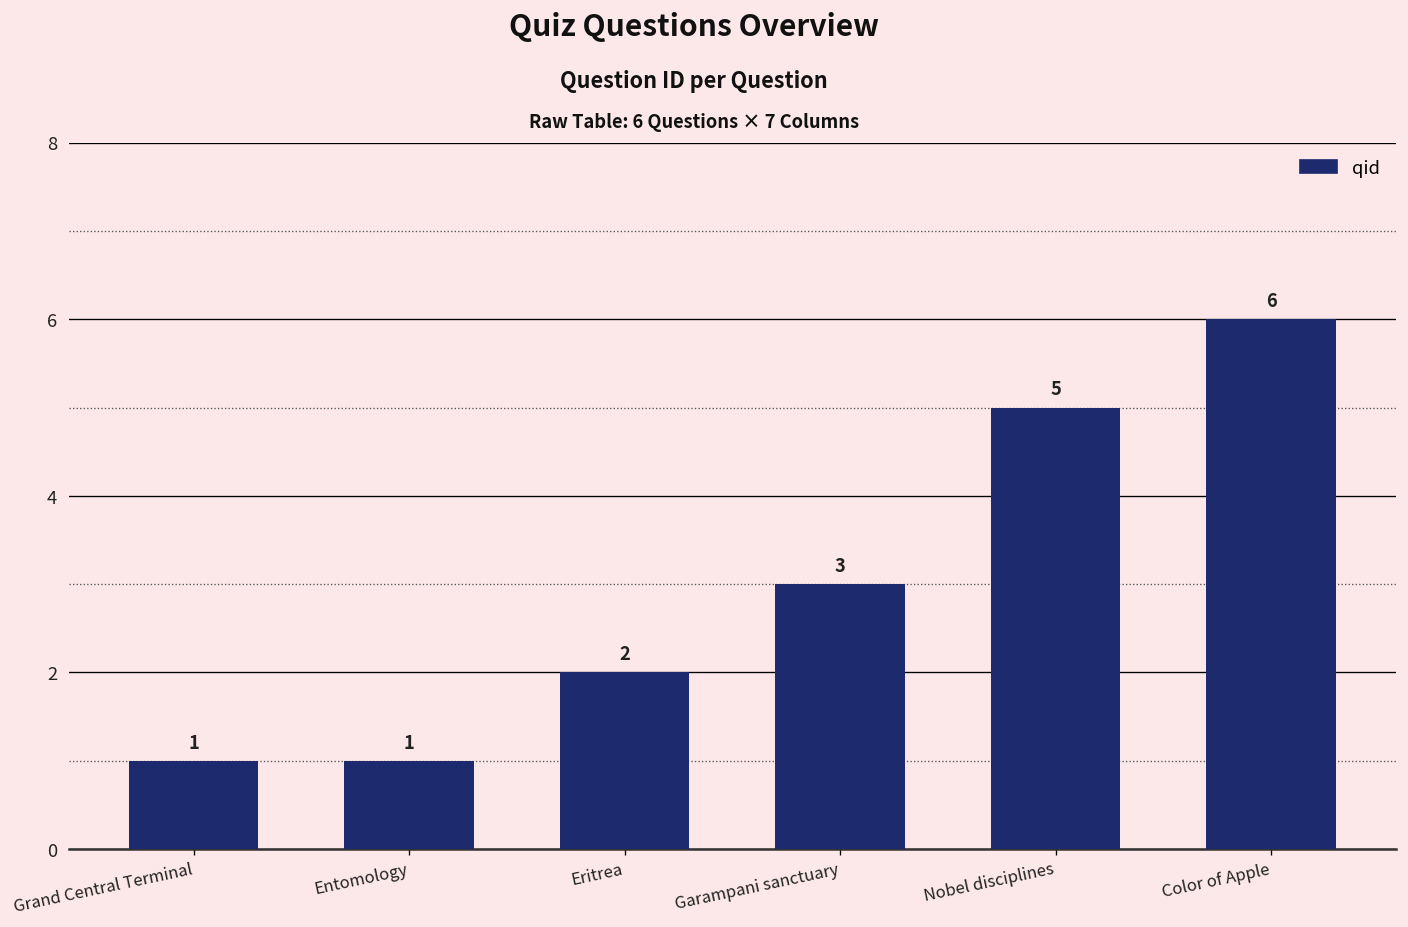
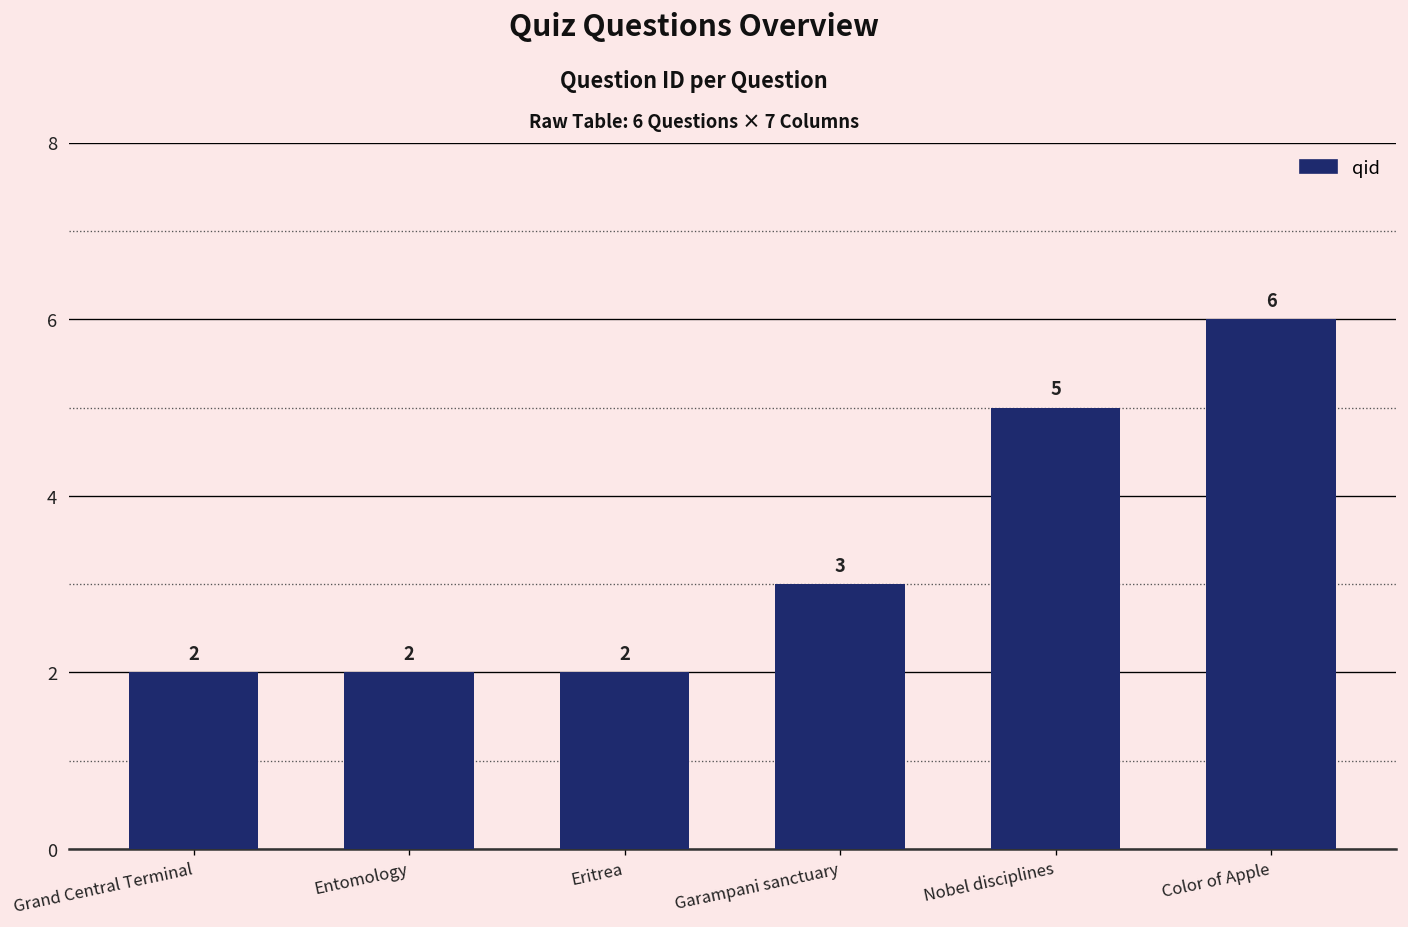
Grand Central Terminal: 1 -> 2
Entomology: 1 -> 2
